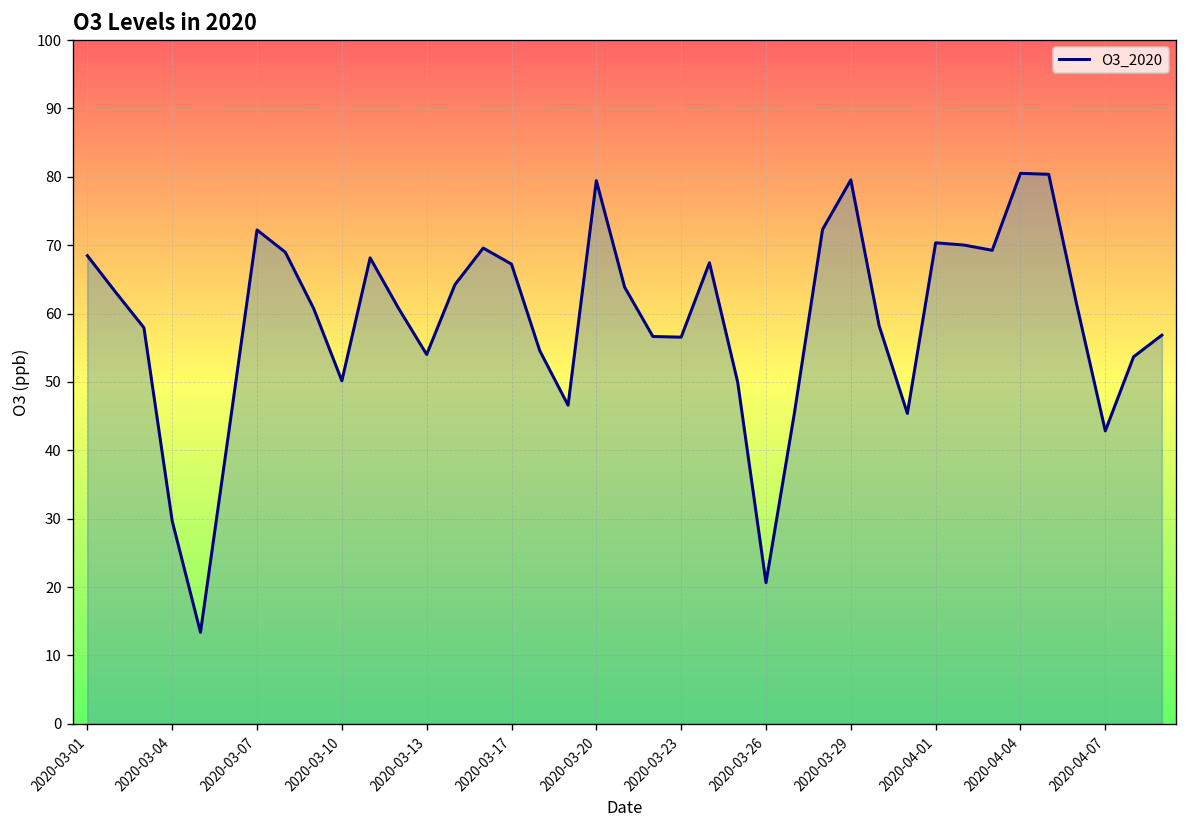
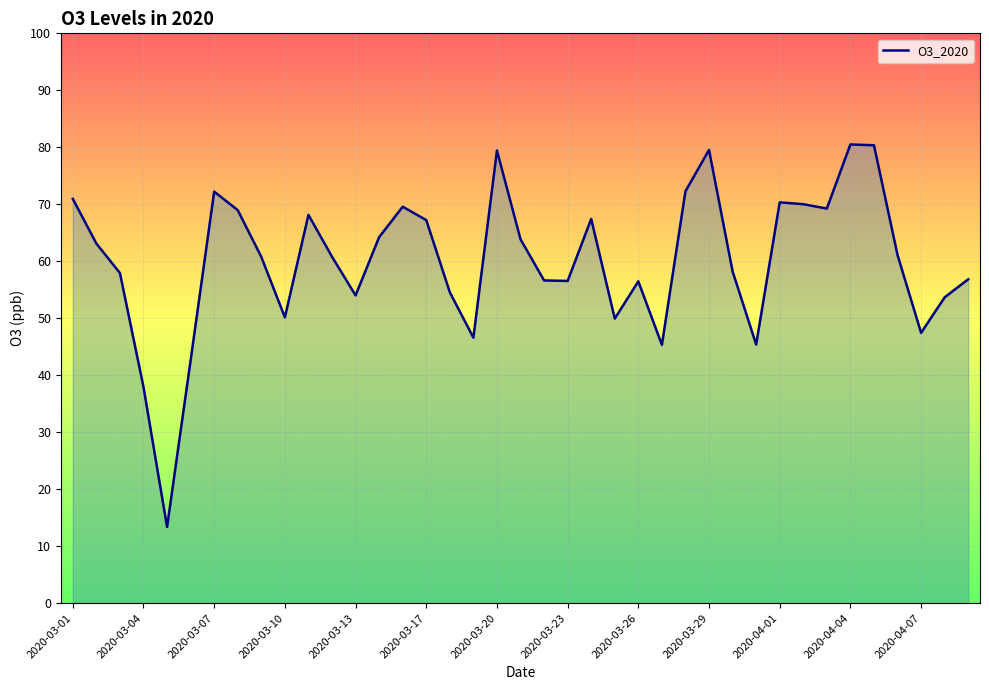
2020-03-01: 68 -> 71
2020-03-04: 30 -> 38
2020-03-26: 21 -> 56
2020-04-07: 43 -> 47
